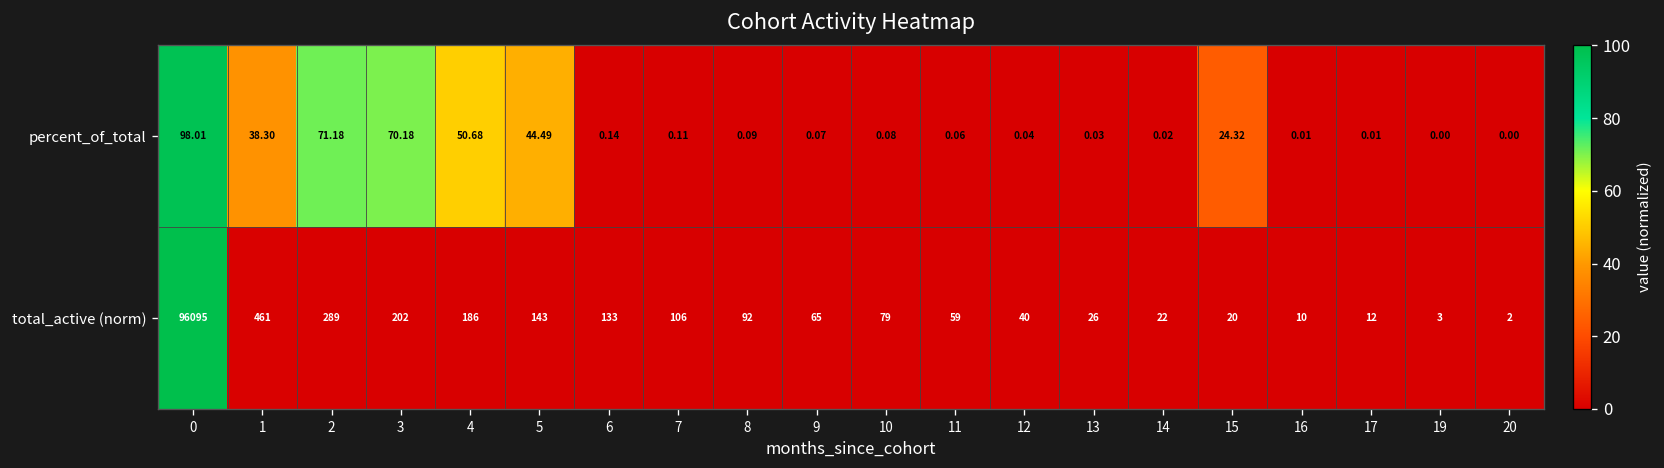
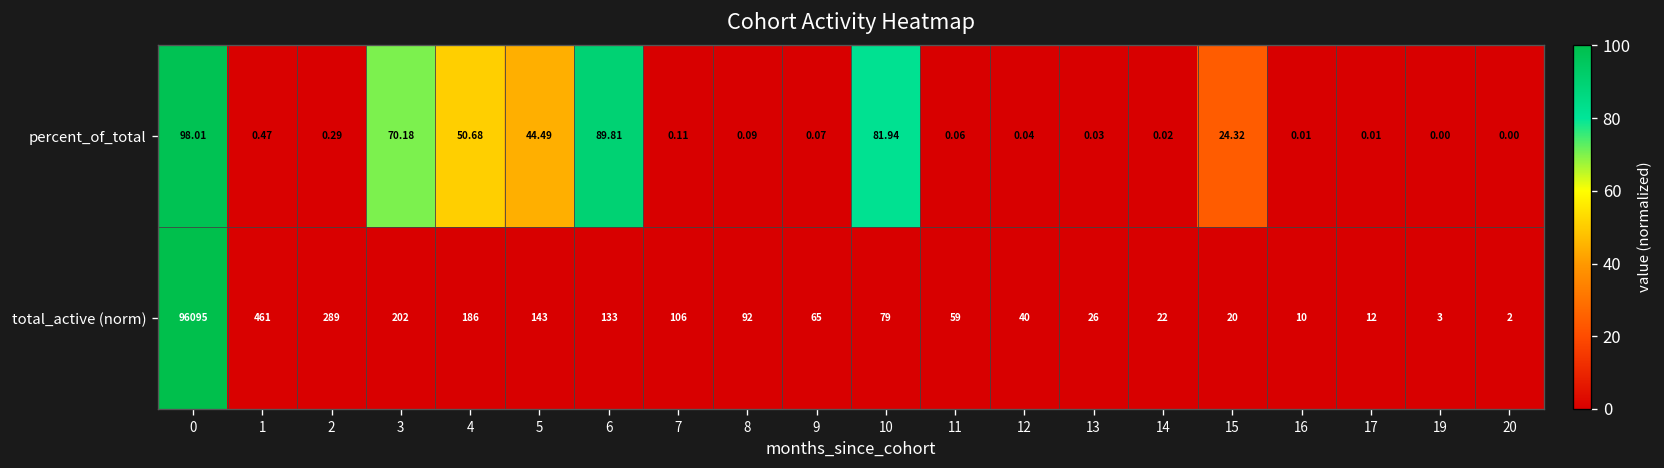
percent_of_total, 1: 38.30 -> 0.47
percent_of_total, 2: 71.18 -> 0.29
percent_of_total, 6: 0.14 -> 89.81
percent_of_total, 10: 0.08 -> 81.94
